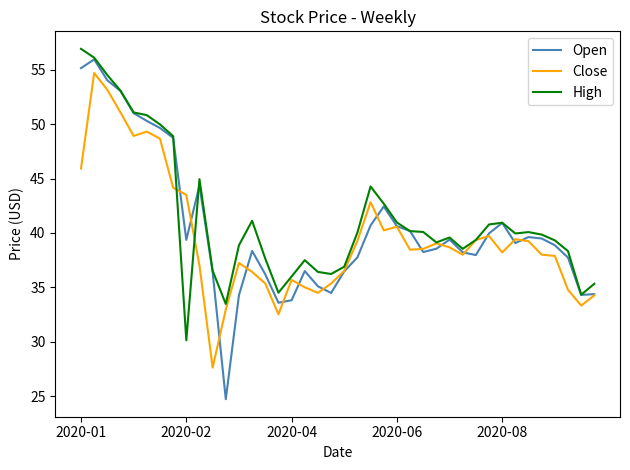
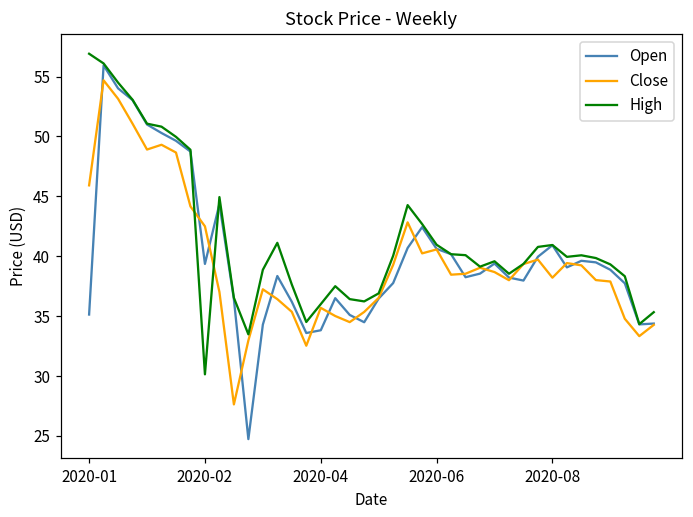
Open, 2020-01: 55.1 -> 35.1
Close, 2020-02: 43.5 -> 42.5
